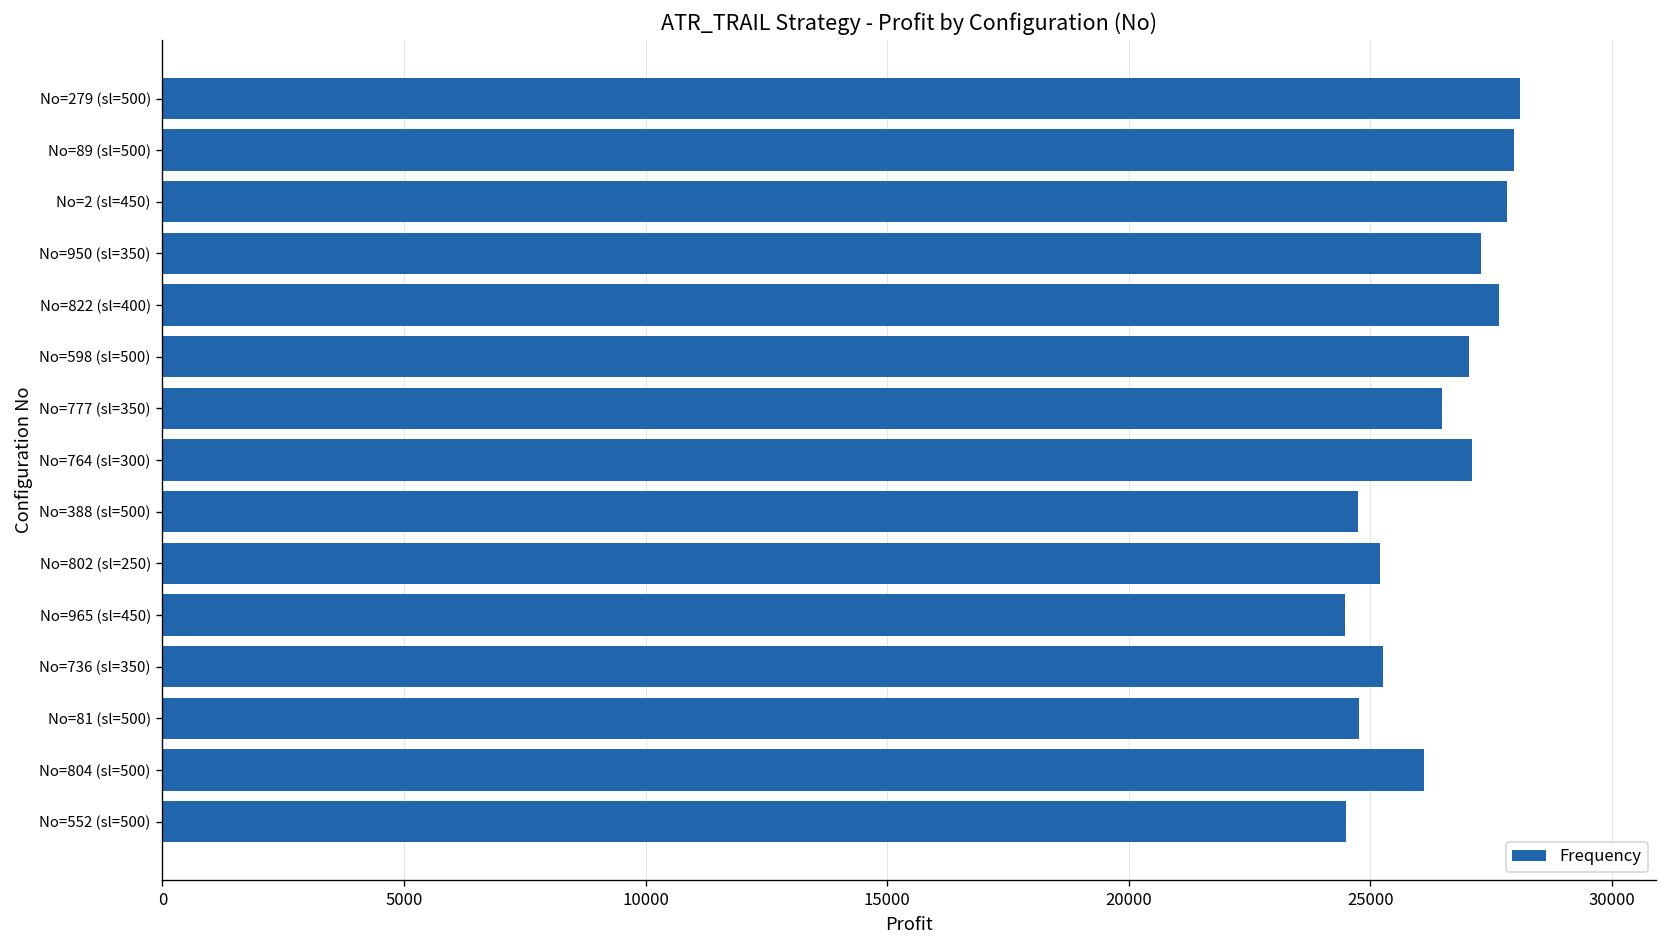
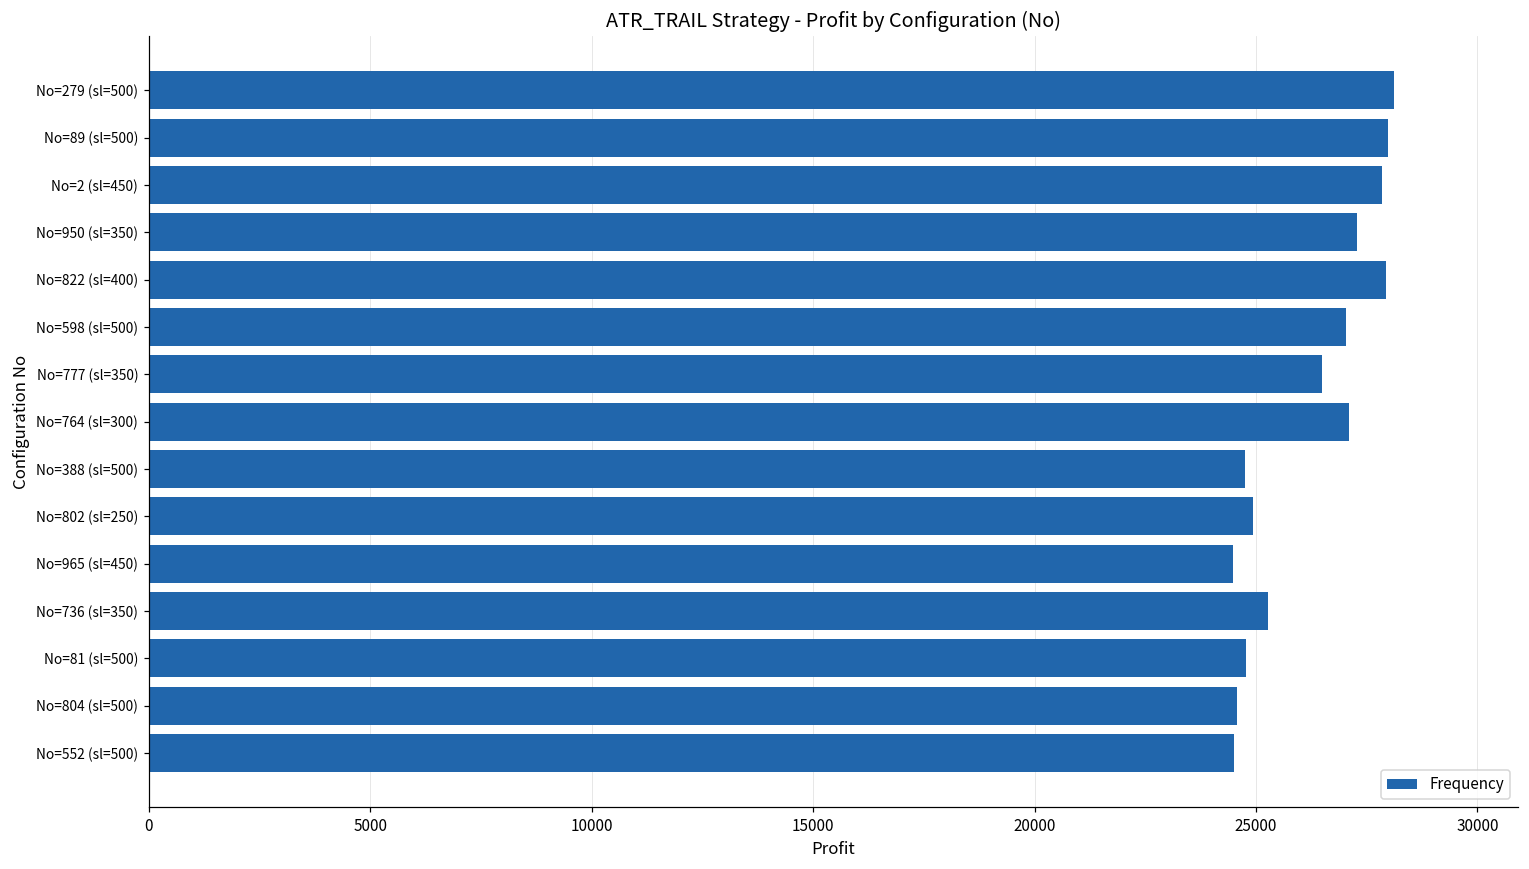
No=822 (sl=400): 27700 -> 27900
No=802 (sl=250): 25200 -> 24900
No=804 (sl=500): 26100 -> 24600
